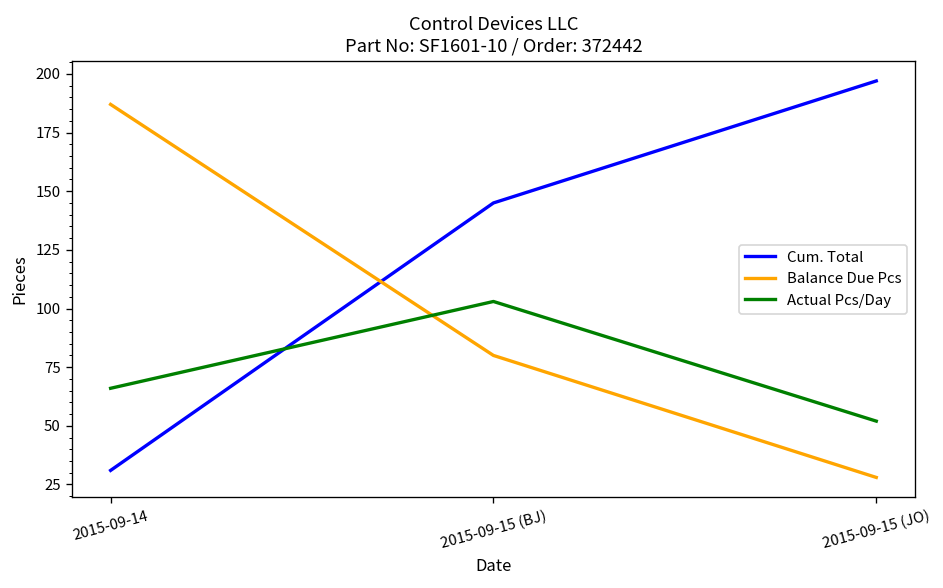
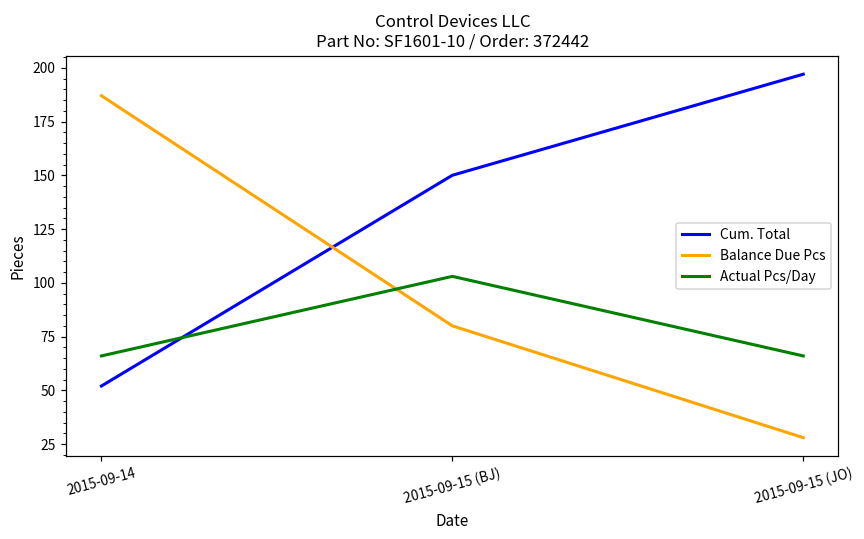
Cum. Total, 2015-09-14: 31 -> 52
Cum. Total, 2015-09-15 (BJ): 145 -> 150
Actual Pcs/Day, 2015-09-15 (JO): 52 -> 66
